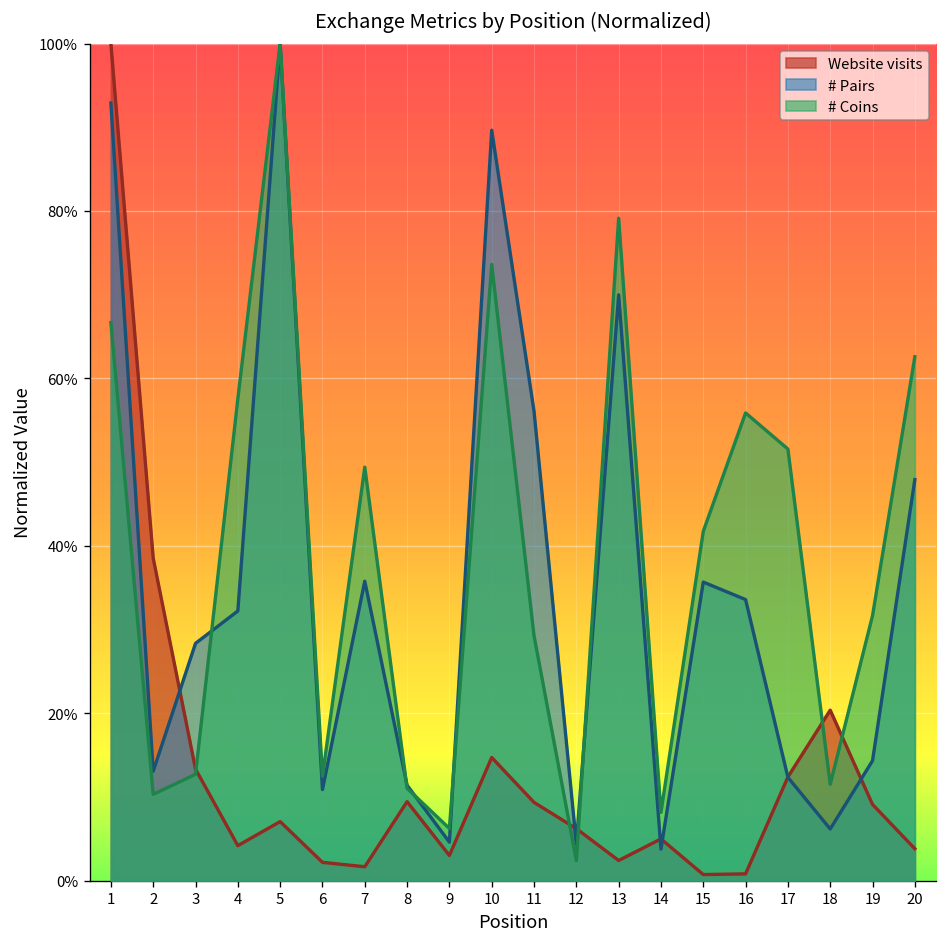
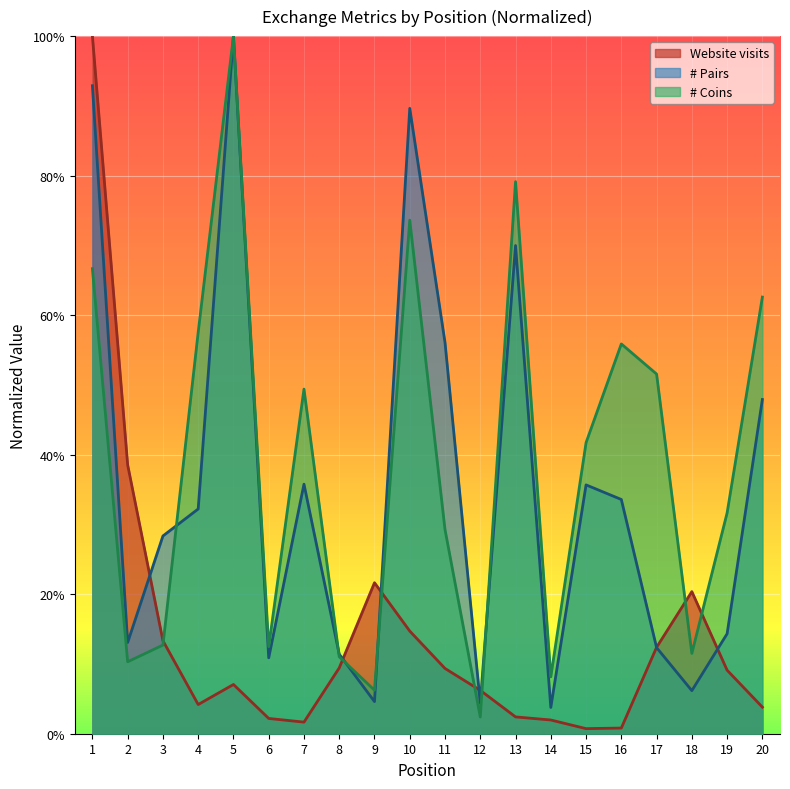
Website visits, 9: 3% -> 22%
Website visits, 14: 5% -> 2%
